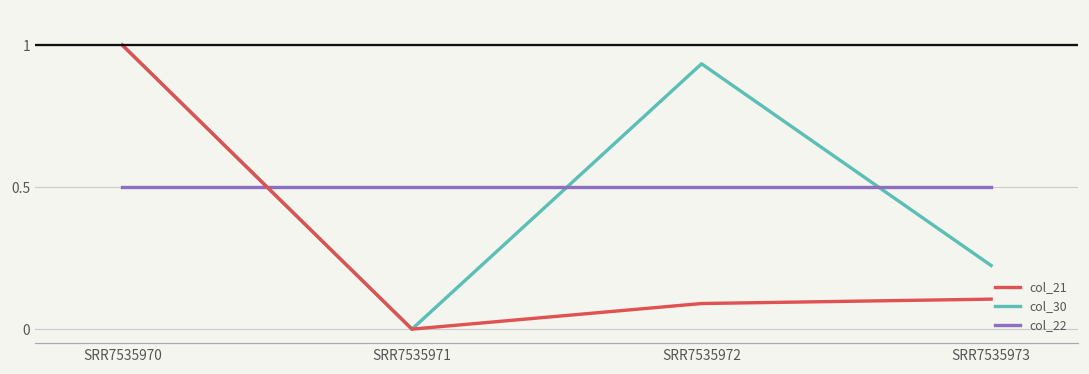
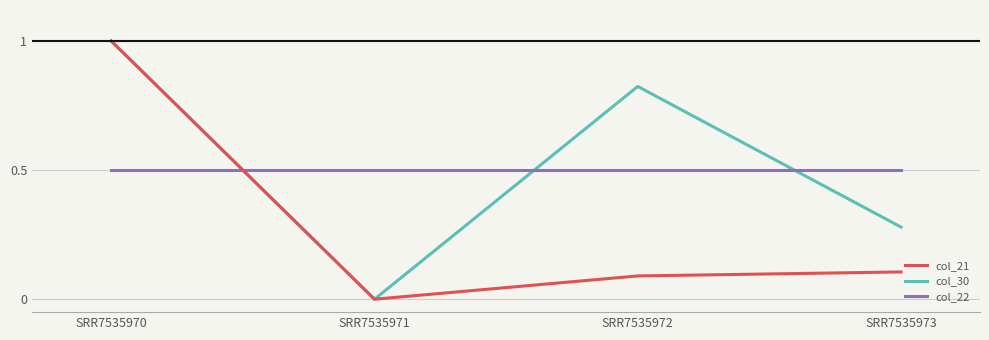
col_30, SRR7535972: 0.93 -> 0.82
col_30, SRR7535973: 0.22 -> 0.28
